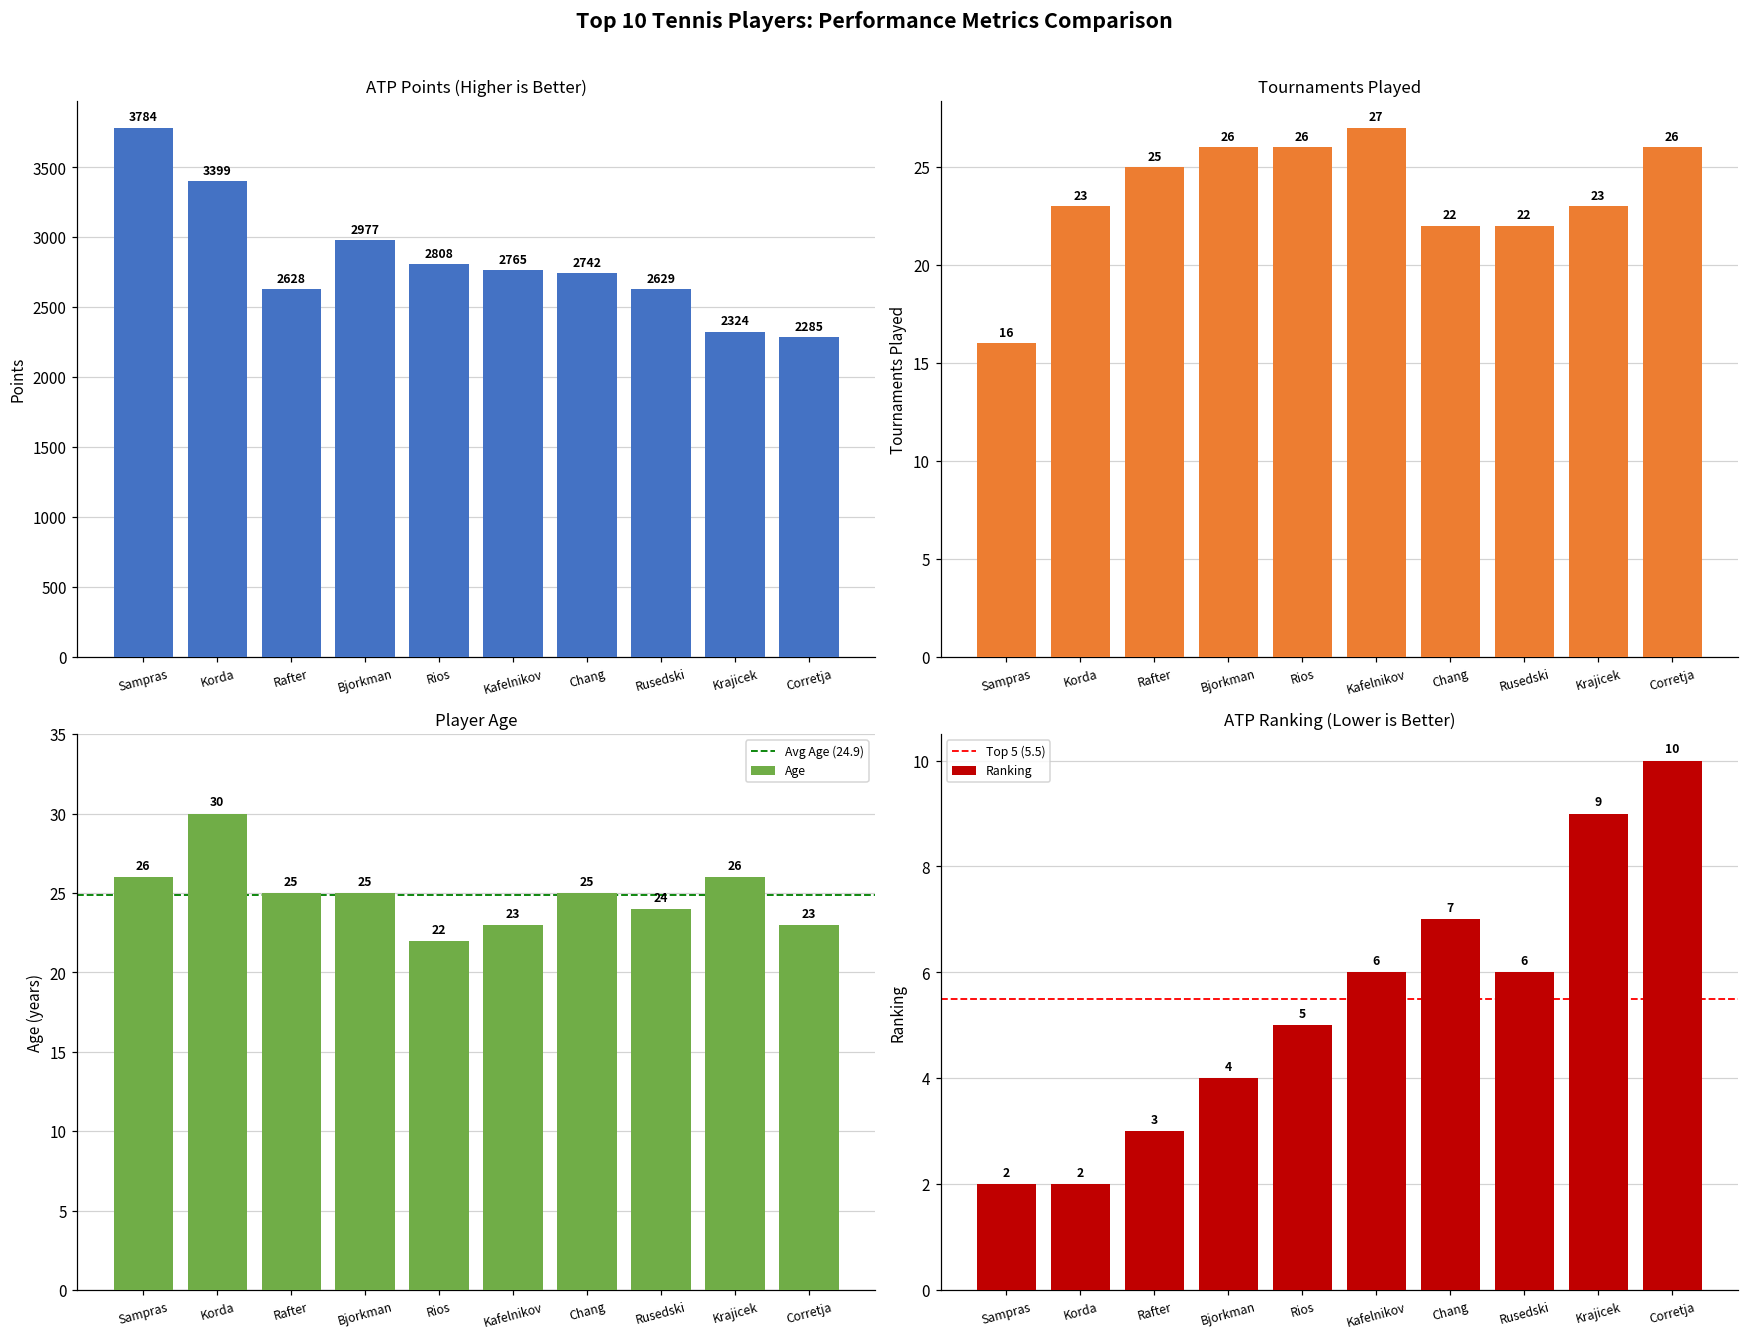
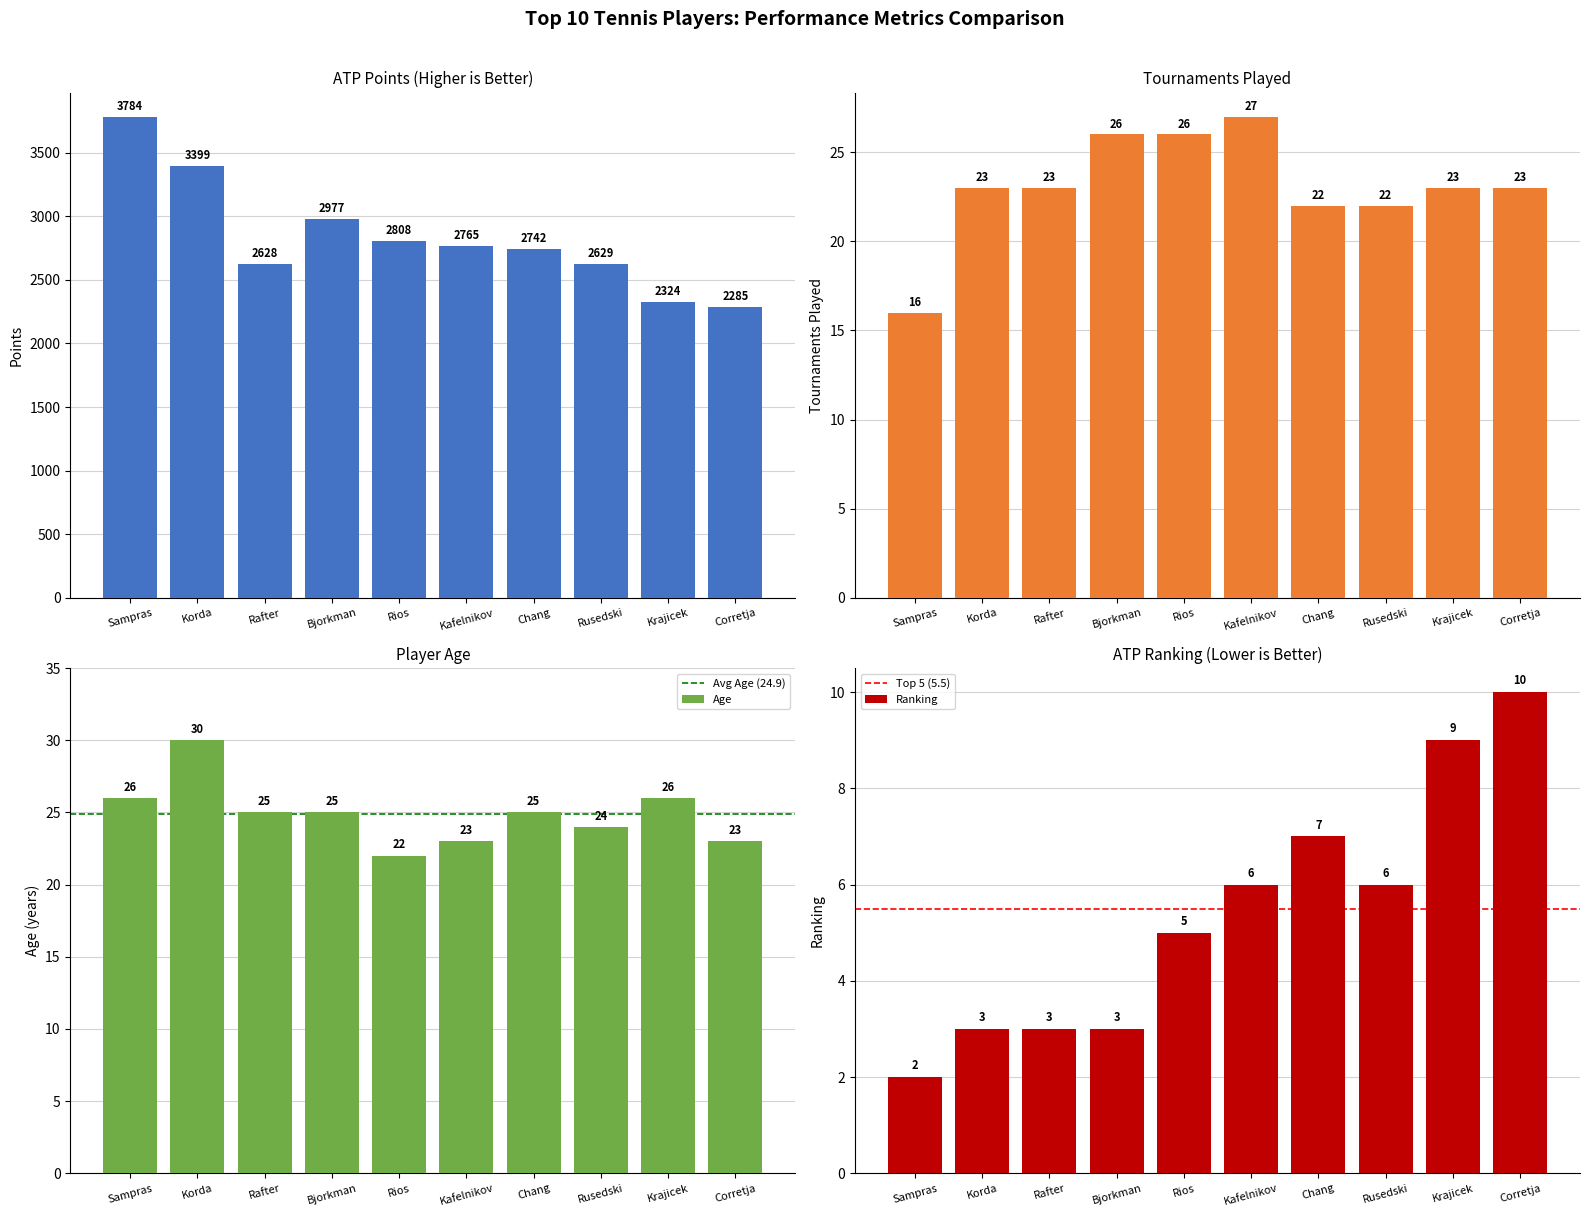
Tournaments Played, Rafter: 25 -> 23
Tournaments Played, Corretja: 26 -> 23
ATP Ranking (Lower is Better), Korda: 2 -> 3
ATP Ranking (Lower is Better), Bjorkman: 4 -> 3
